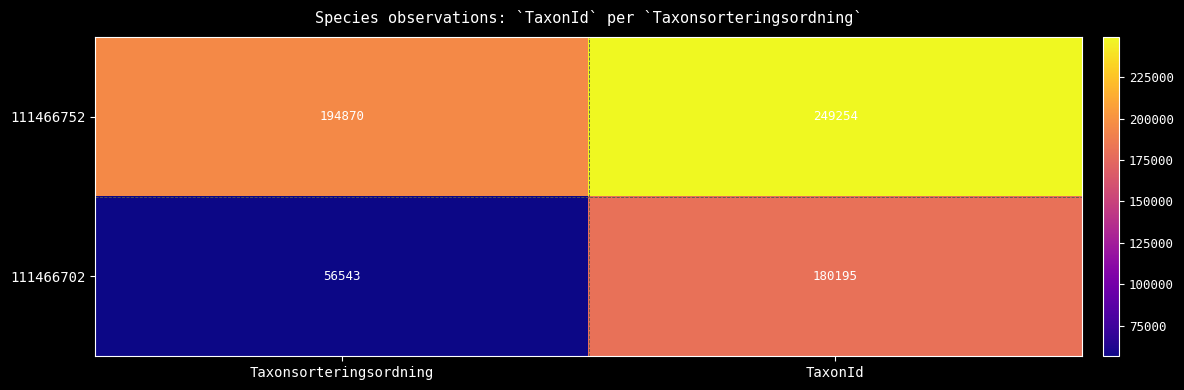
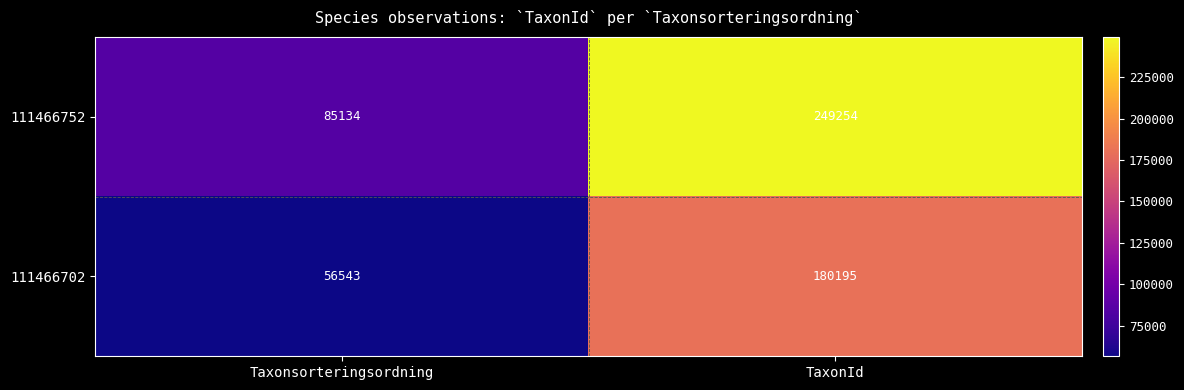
111466752, Taxonsorteringsordning: 194870 -> 85134
